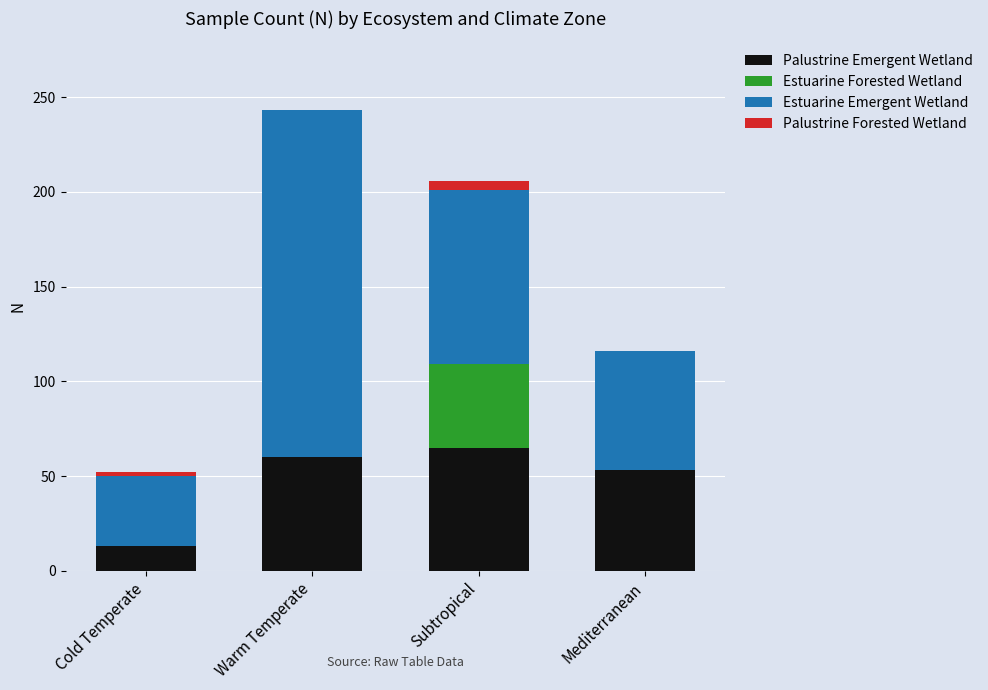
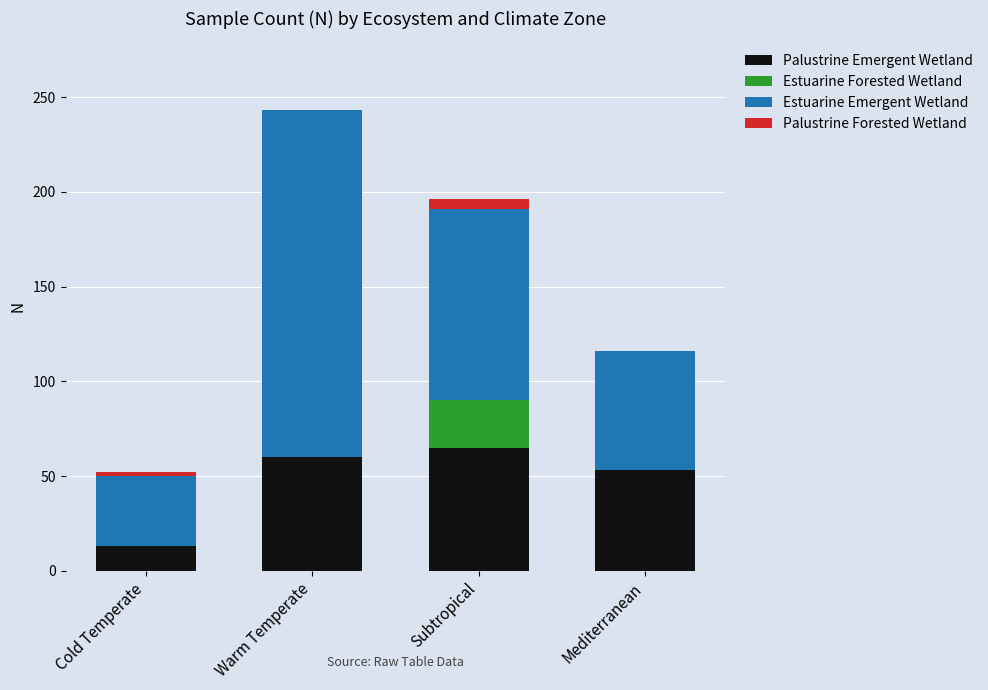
Estuarine Forested Wetland, Subtropical: 44 -> 25
Estuarine Emergent Wetland, Subtropical: 92 -> 101
